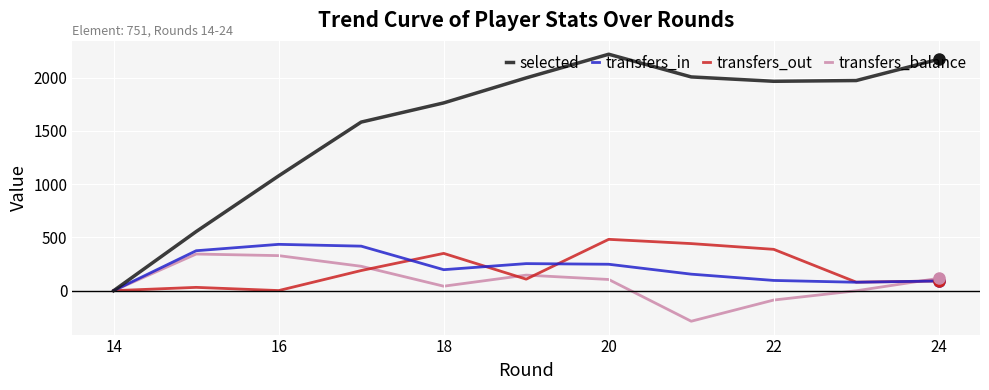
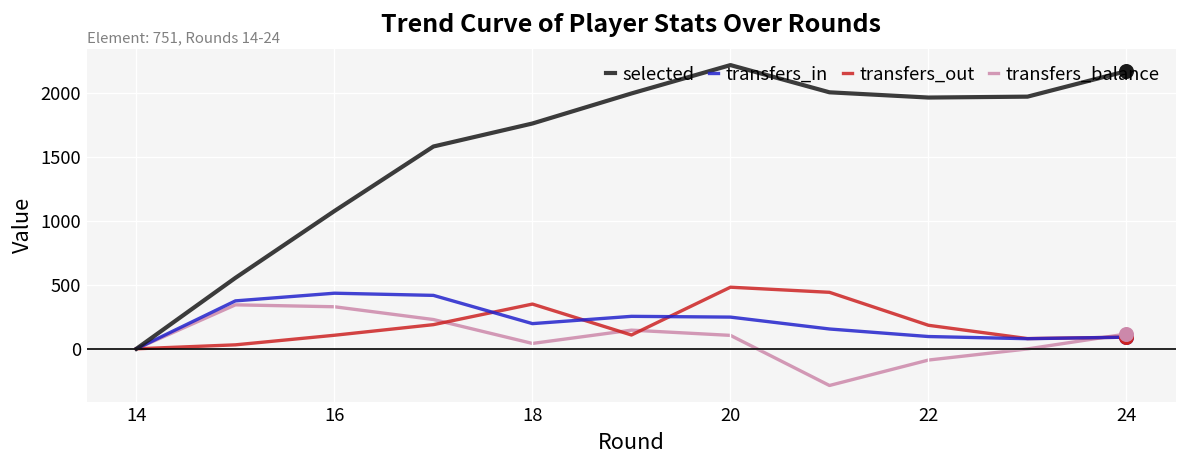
transfers_out, 16: 0 -> 110
transfers_out, 22: 390 -> 180
